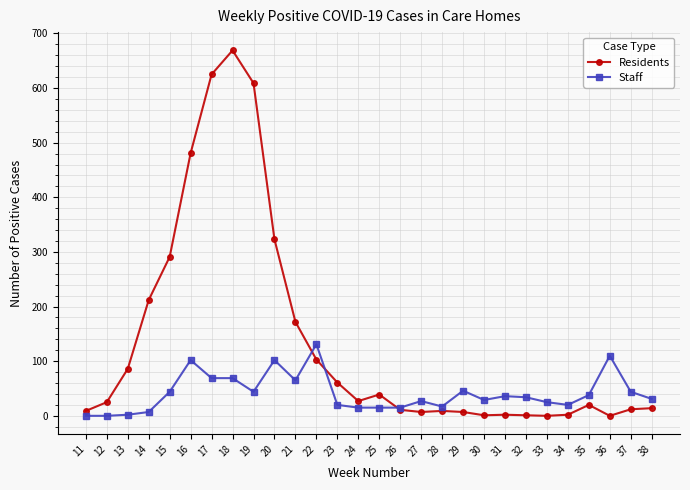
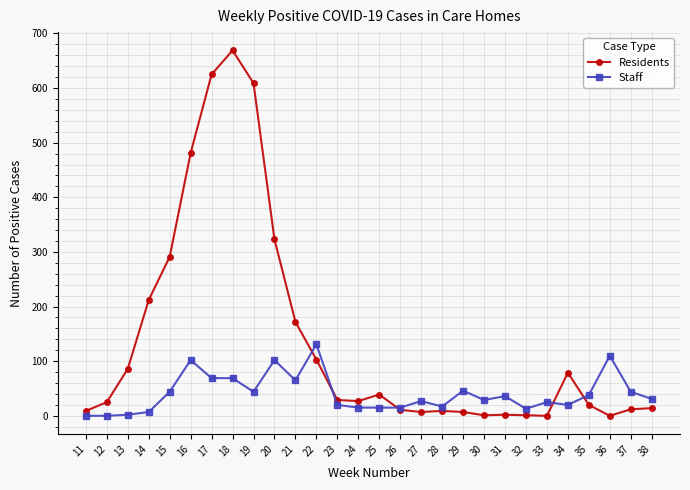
Residents, 23: 60 -> 30
Staff, 32: 30 -> 10
Residents, 34: 0 -> 80
